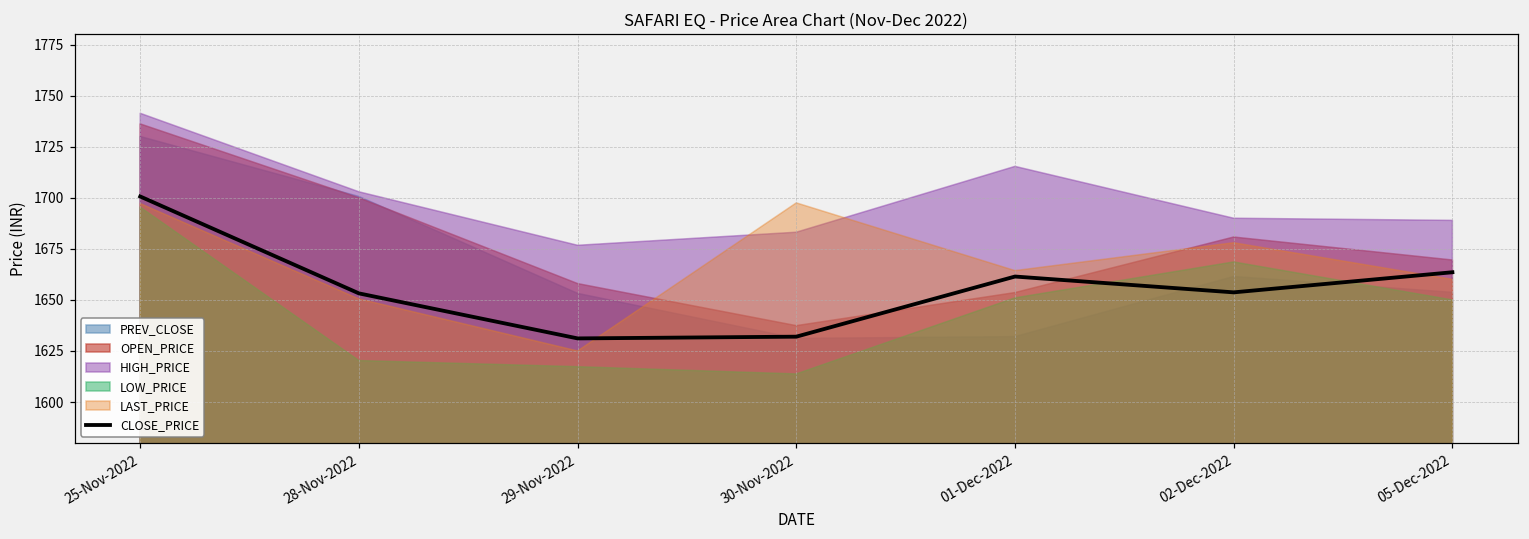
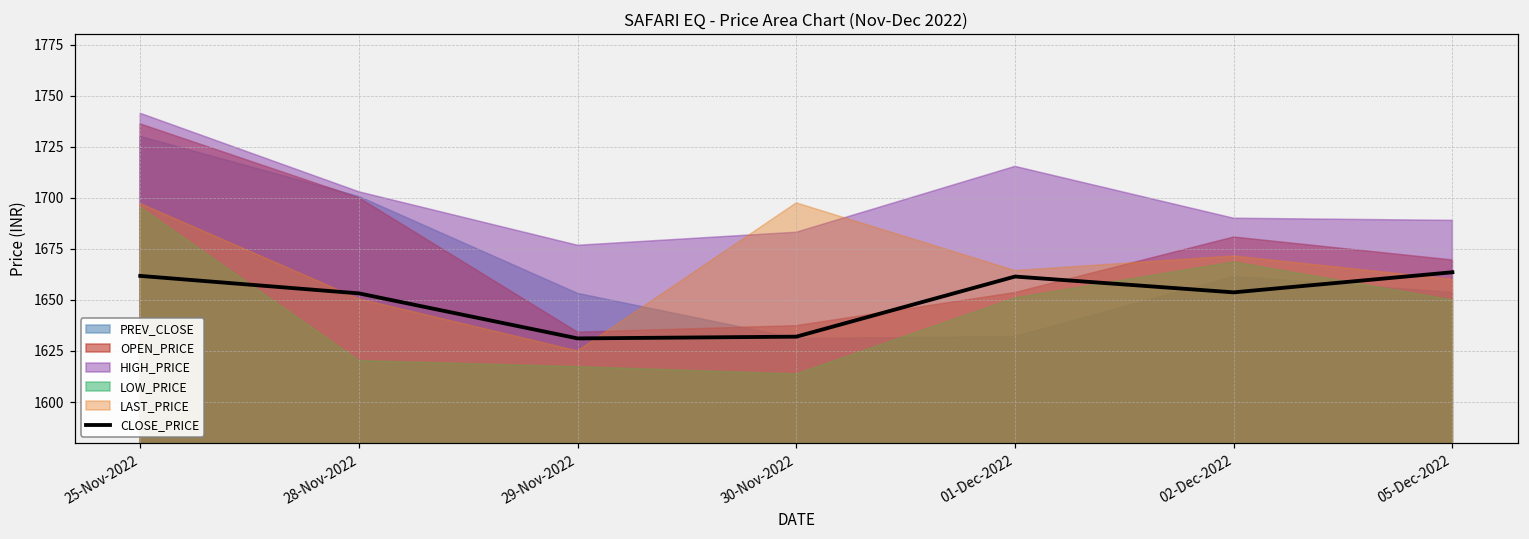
CLOSE_PRICE, 25-Nov-2022: 1701 -> 1662
OPEN_PRICE, 29-Nov-2022: 1658 -> 1634
LAST_PRICE, 02-Dec-2022: 1678 -> 1672
